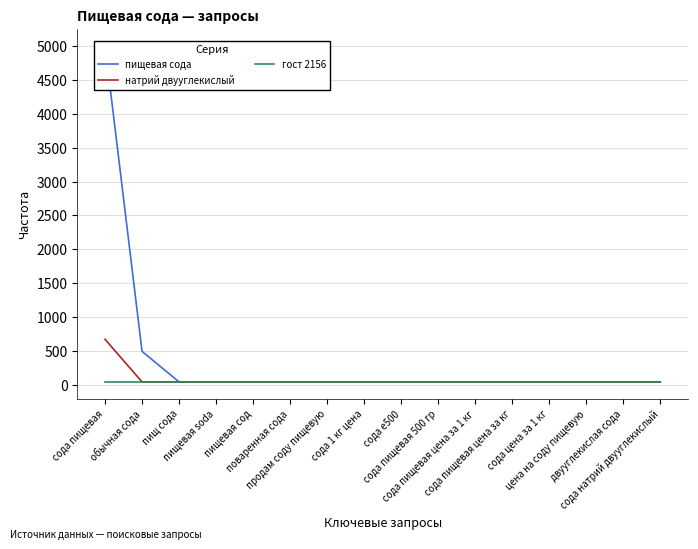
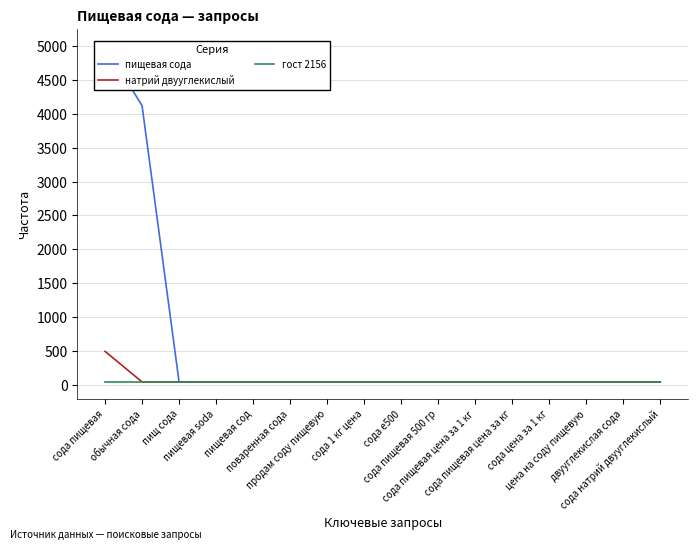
натрий двууглекислый, сода пищевая: 700 -> 500
пищевая сода, обычная сода: 500 -> 4100
